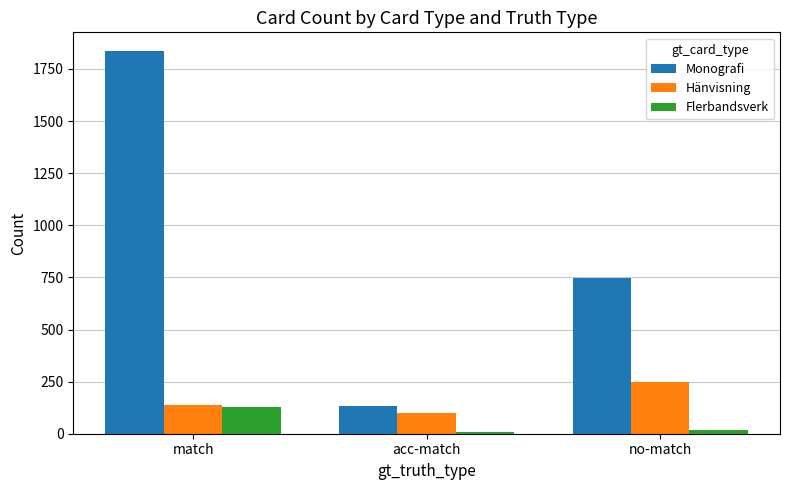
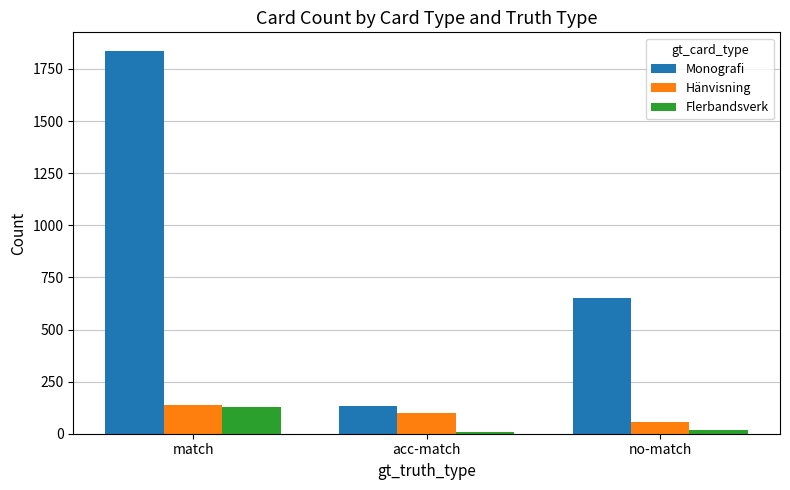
Monografi, no-match: 750 -> 650
Hänvisning, no-match: 250 -> 60
